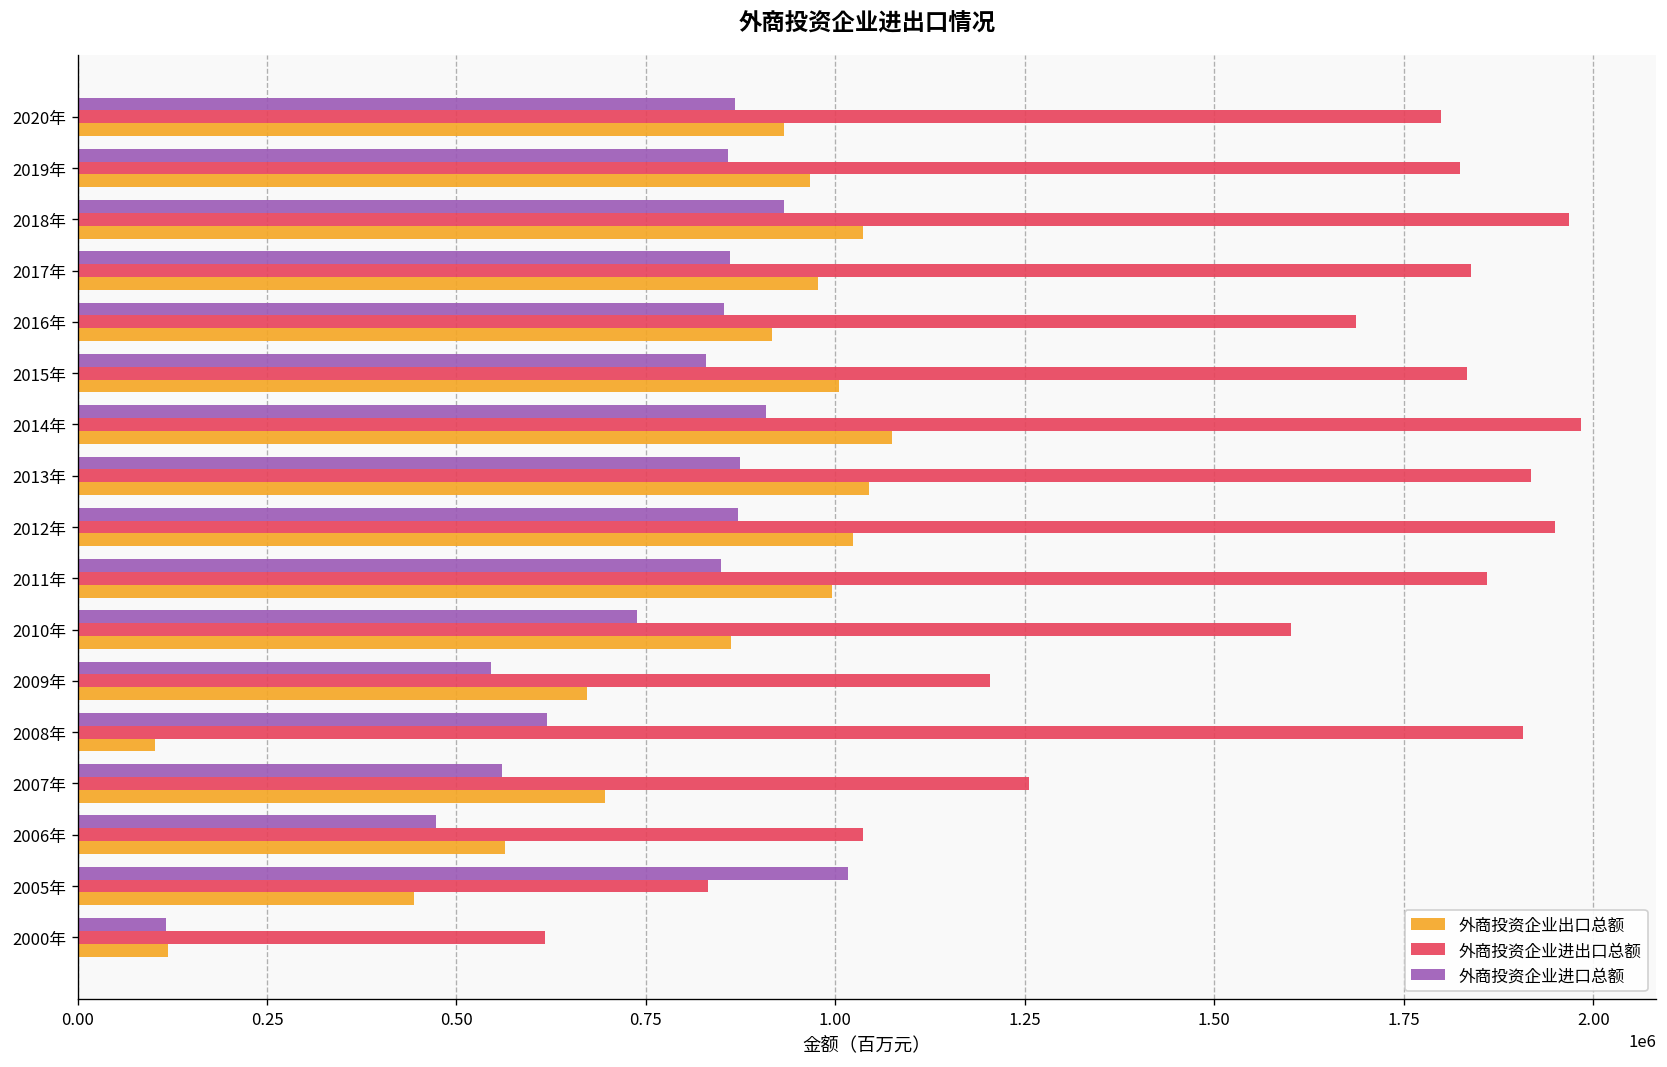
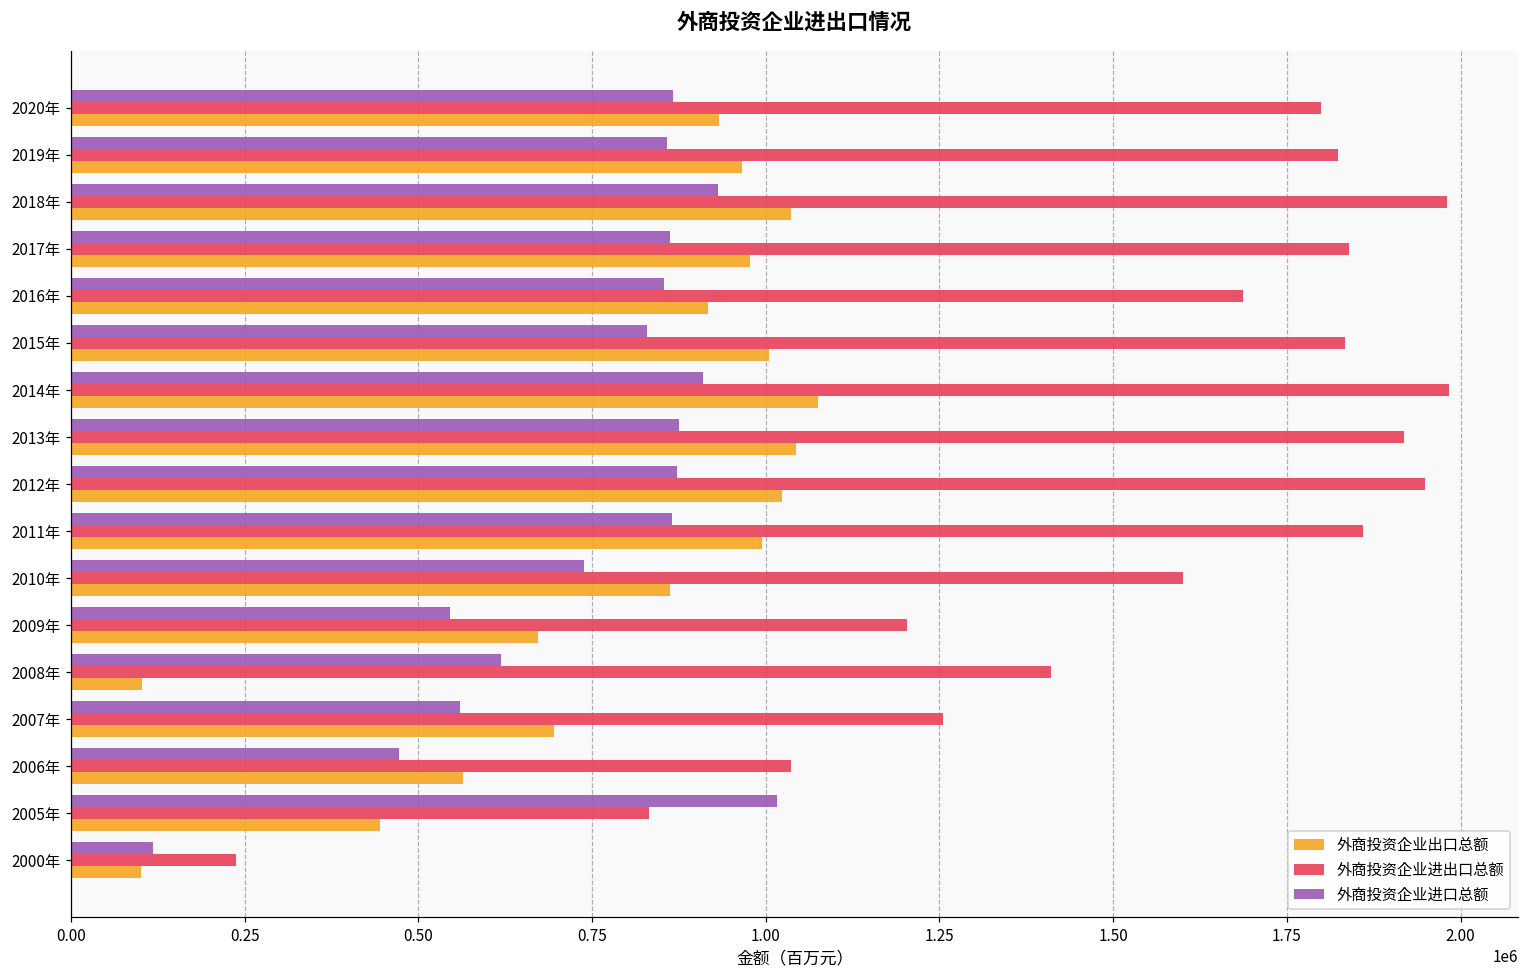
外商投资企业进出口总额, 2018年: 1970000 -> 1980000
外商投资企业进口总额, 2011年: 850000 -> 860000
外商投资企业进出口总额, 2008年: 1910000 -> 1410000
外商投资企业进出口总额, 2000年: 620000 -> 240000
外商投资企业出口总额, 2000年: 120000 -> 100000
